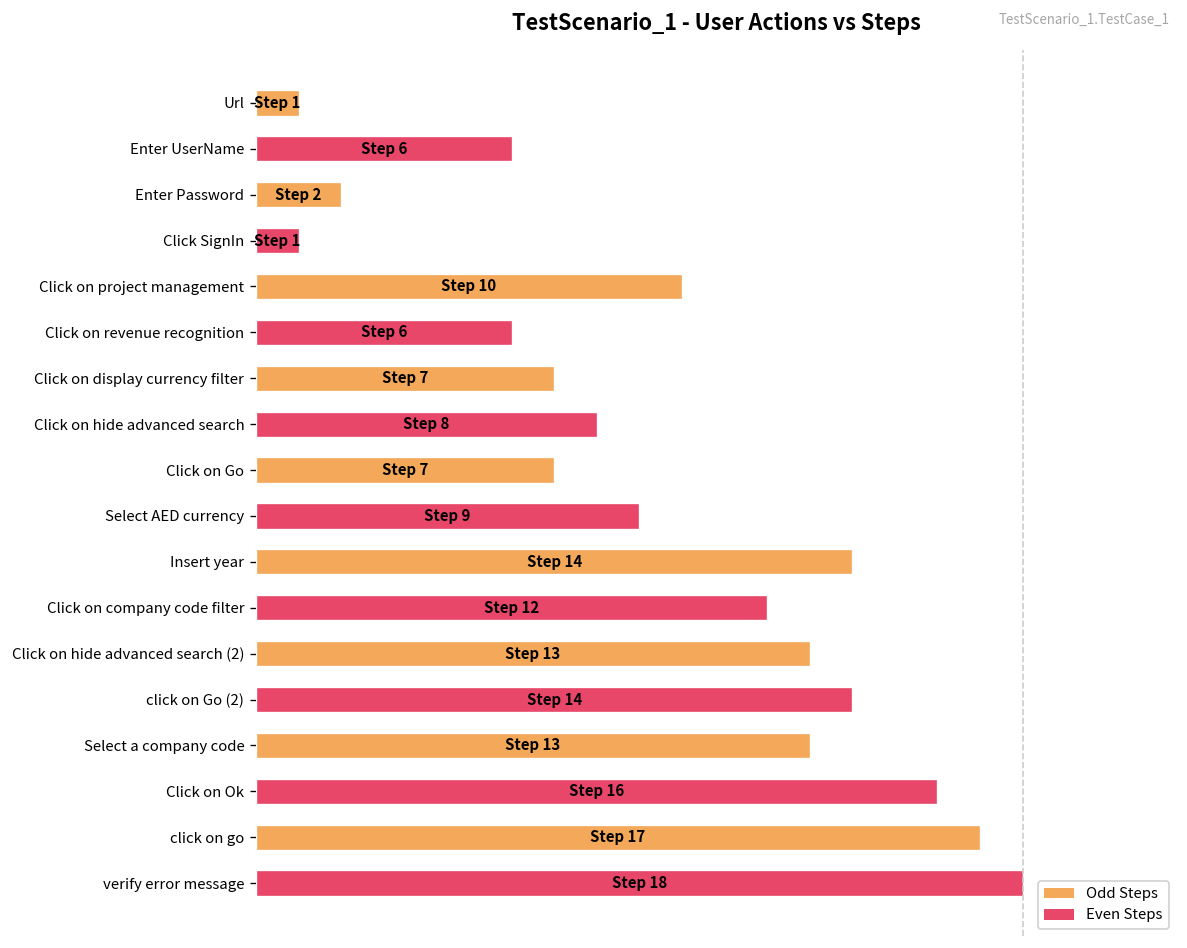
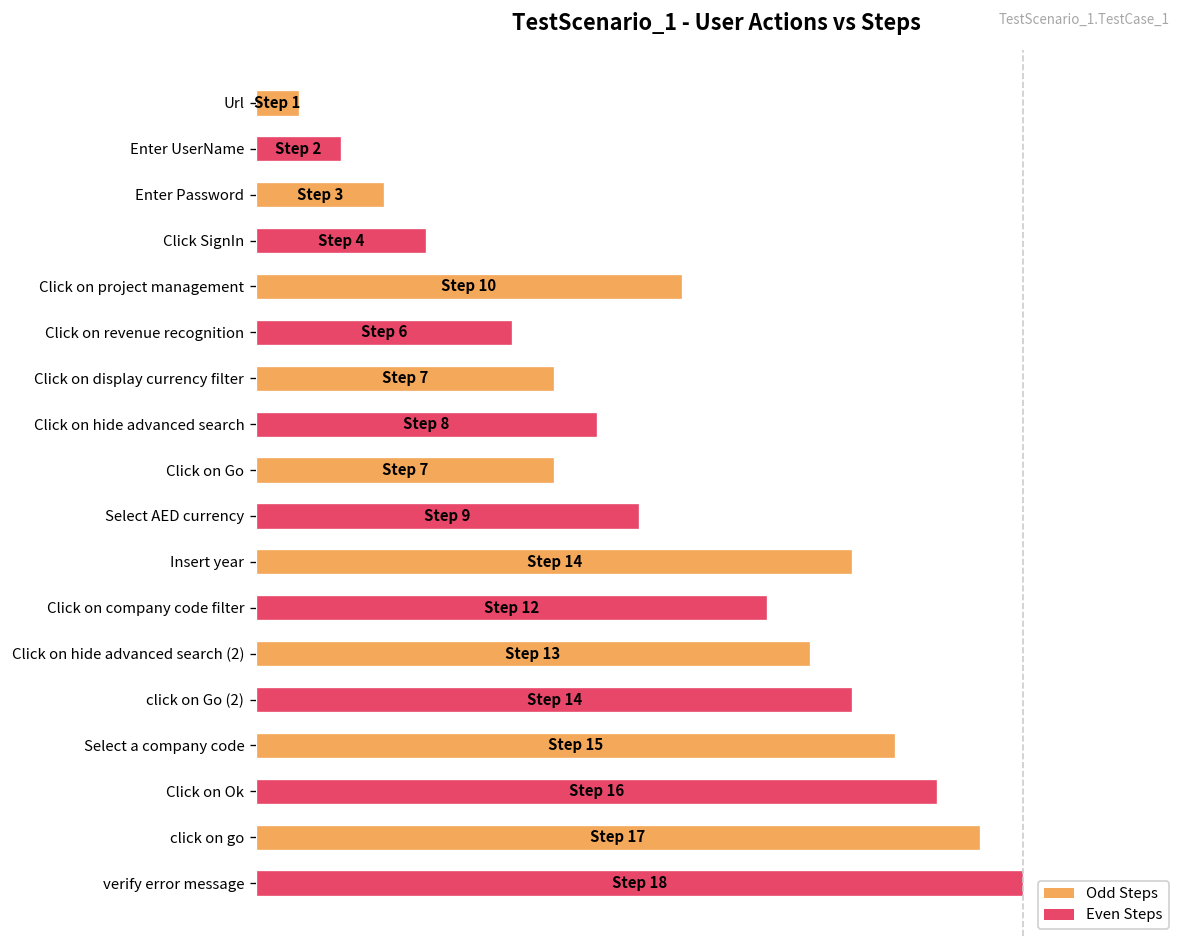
Enter UserName: 6 -> 2
Enter Password: 2 -> 3
Click SignIn: 1 -> 4
Select a company code: 13 -> 15
